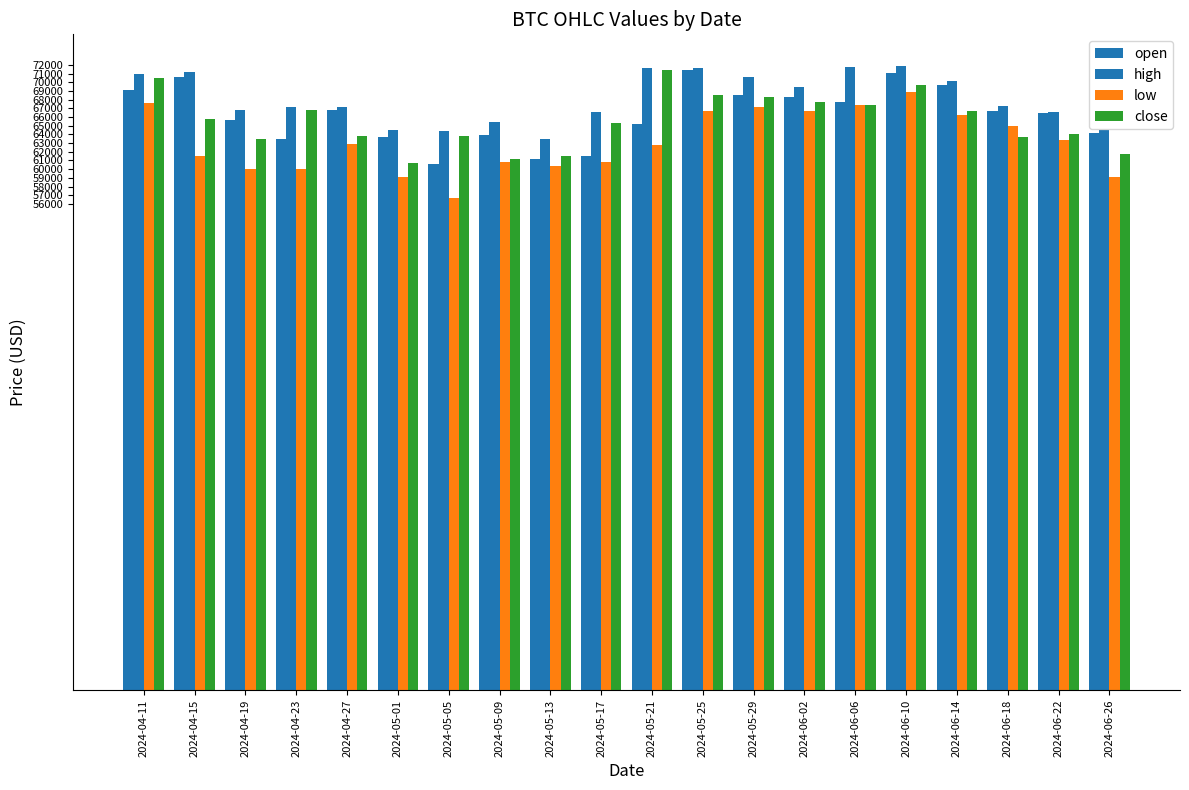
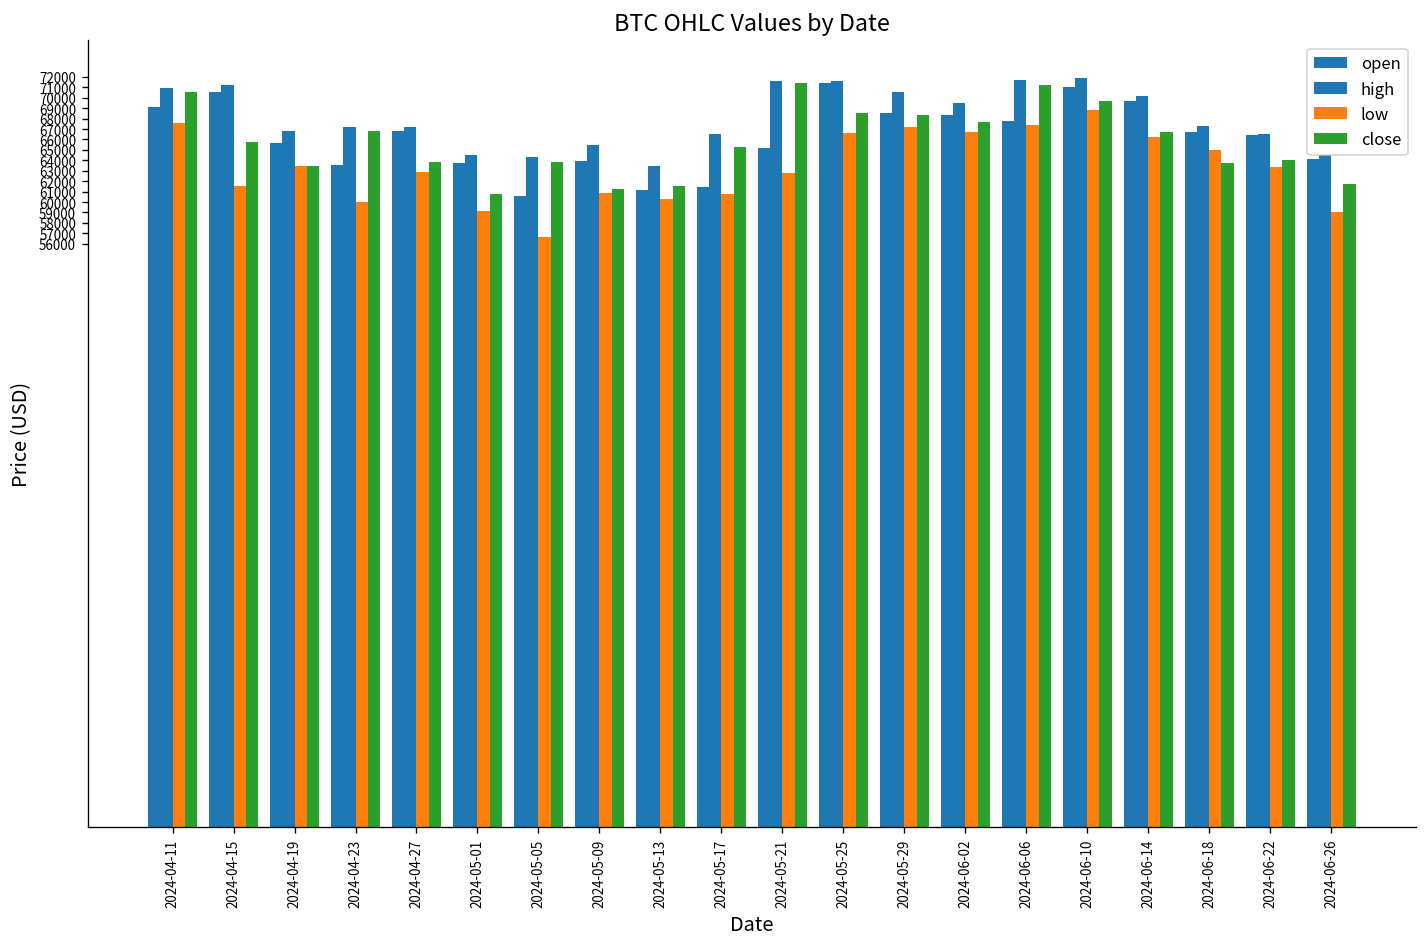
low, 2024-04-19: 60000 -> 63000
close, 2024-06-06: 67000 -> 71000
